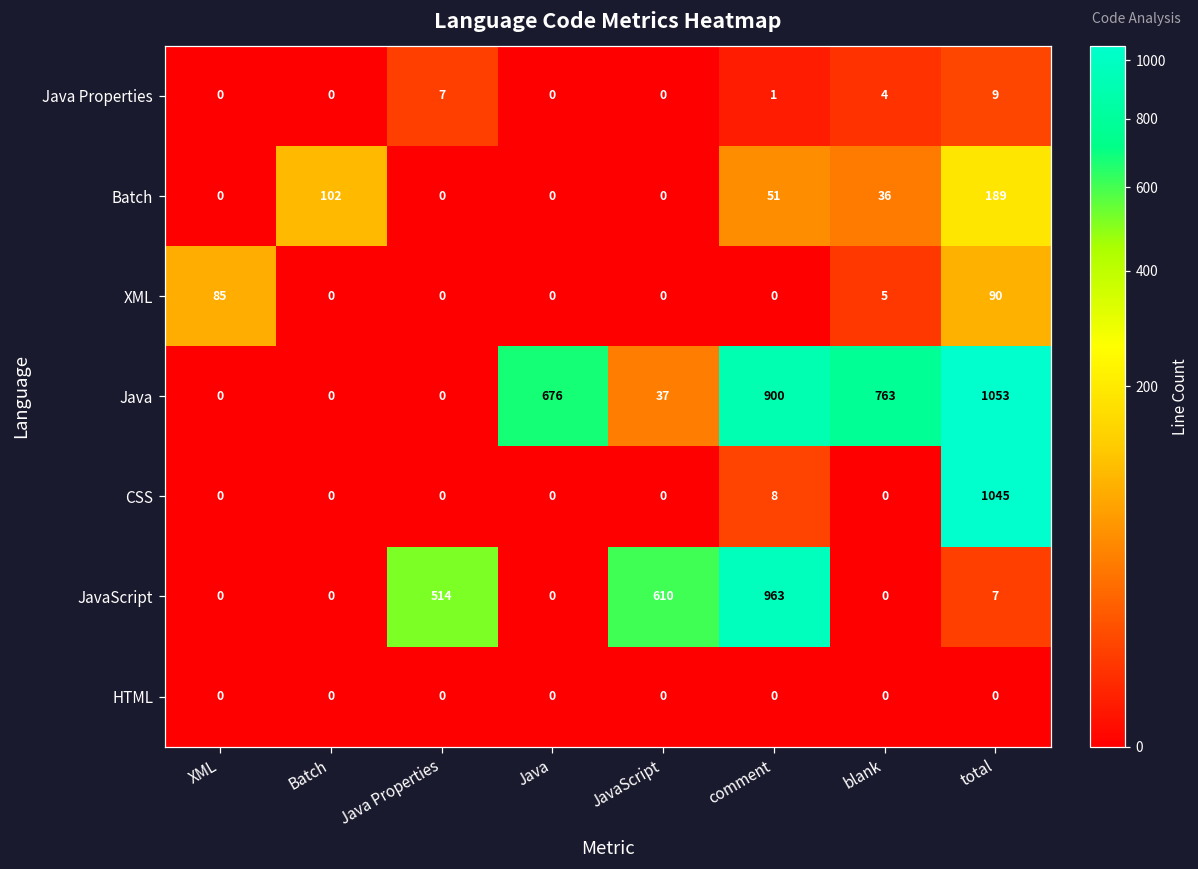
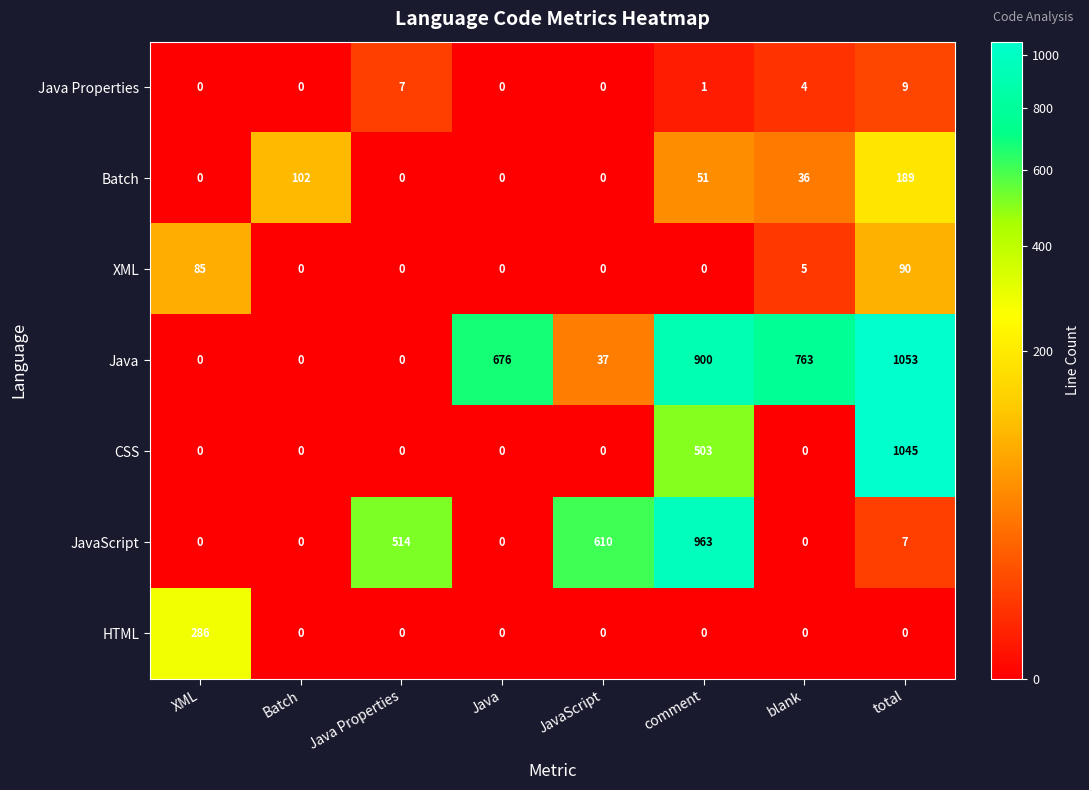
CSS, comment: 8 -> 503
HTML, XML: 0 -> 286
